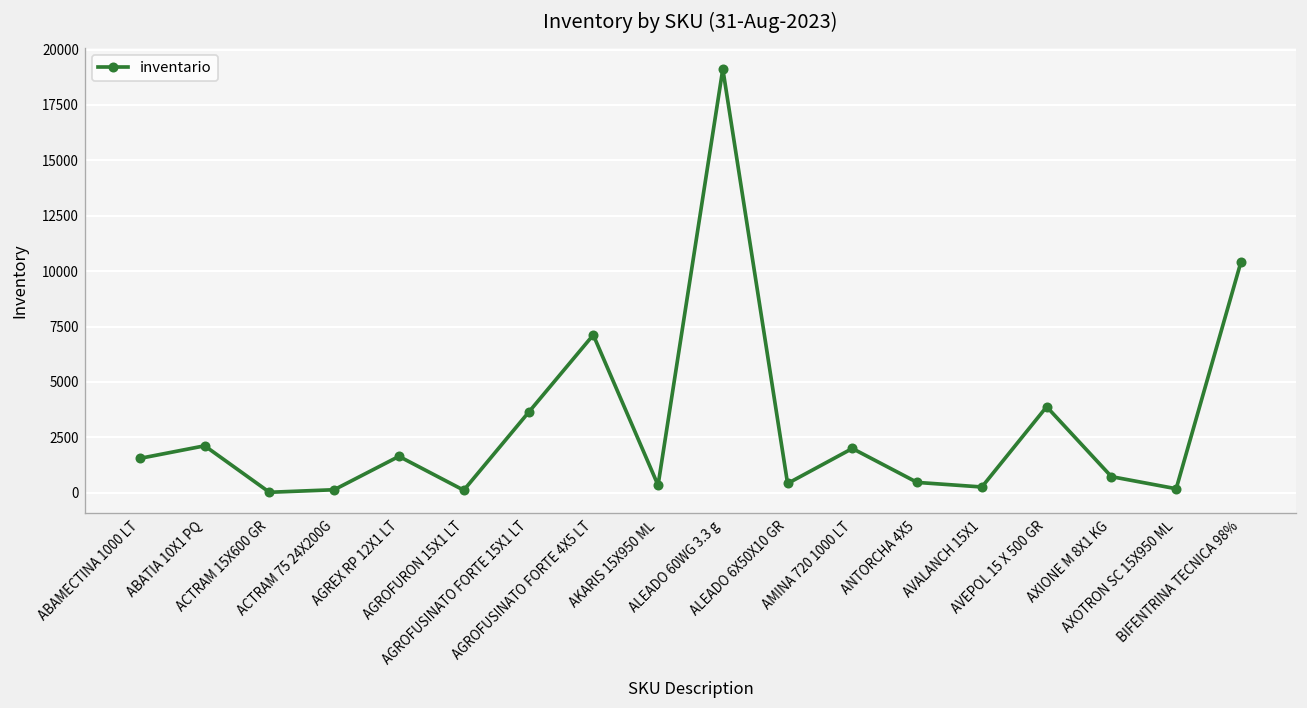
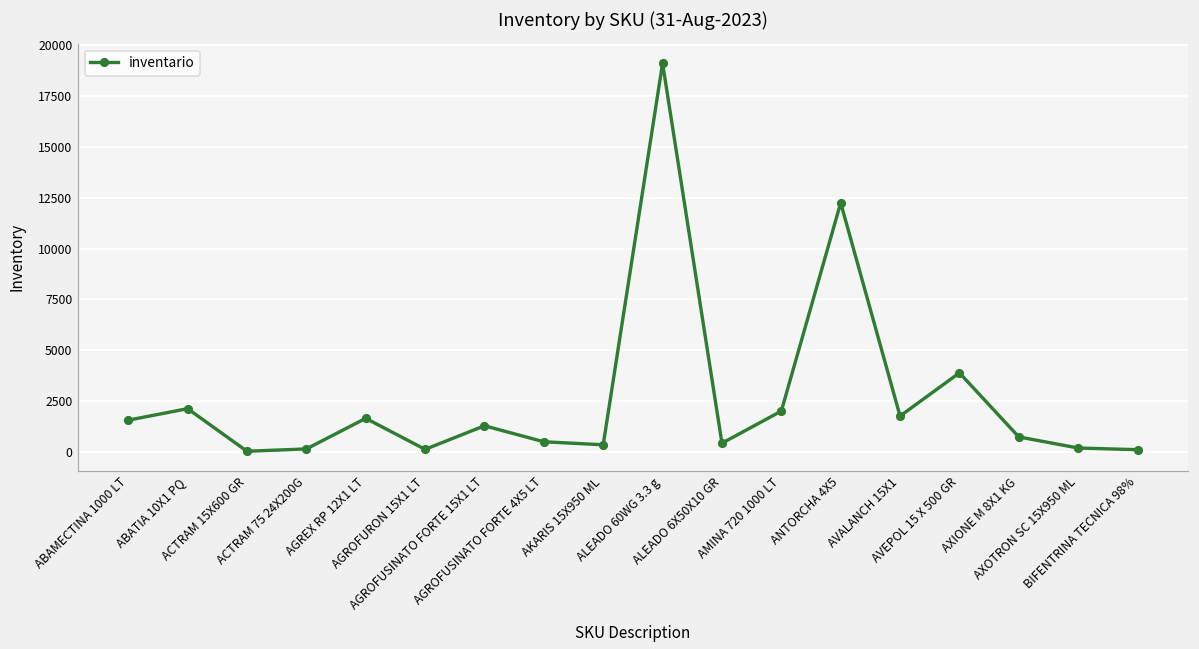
AGROFUSINATO FORTE 15X1 LT: 3600 -> 1300
AGROFUSINATO FORTE 4X5 LT: 7100 -> 500
ANTORCHA 4X5: 500 -> 12300
AVALANCH 15X1: 300 -> 1800
BIFENTRINA TECNICA 98%: 10400 -> 100
